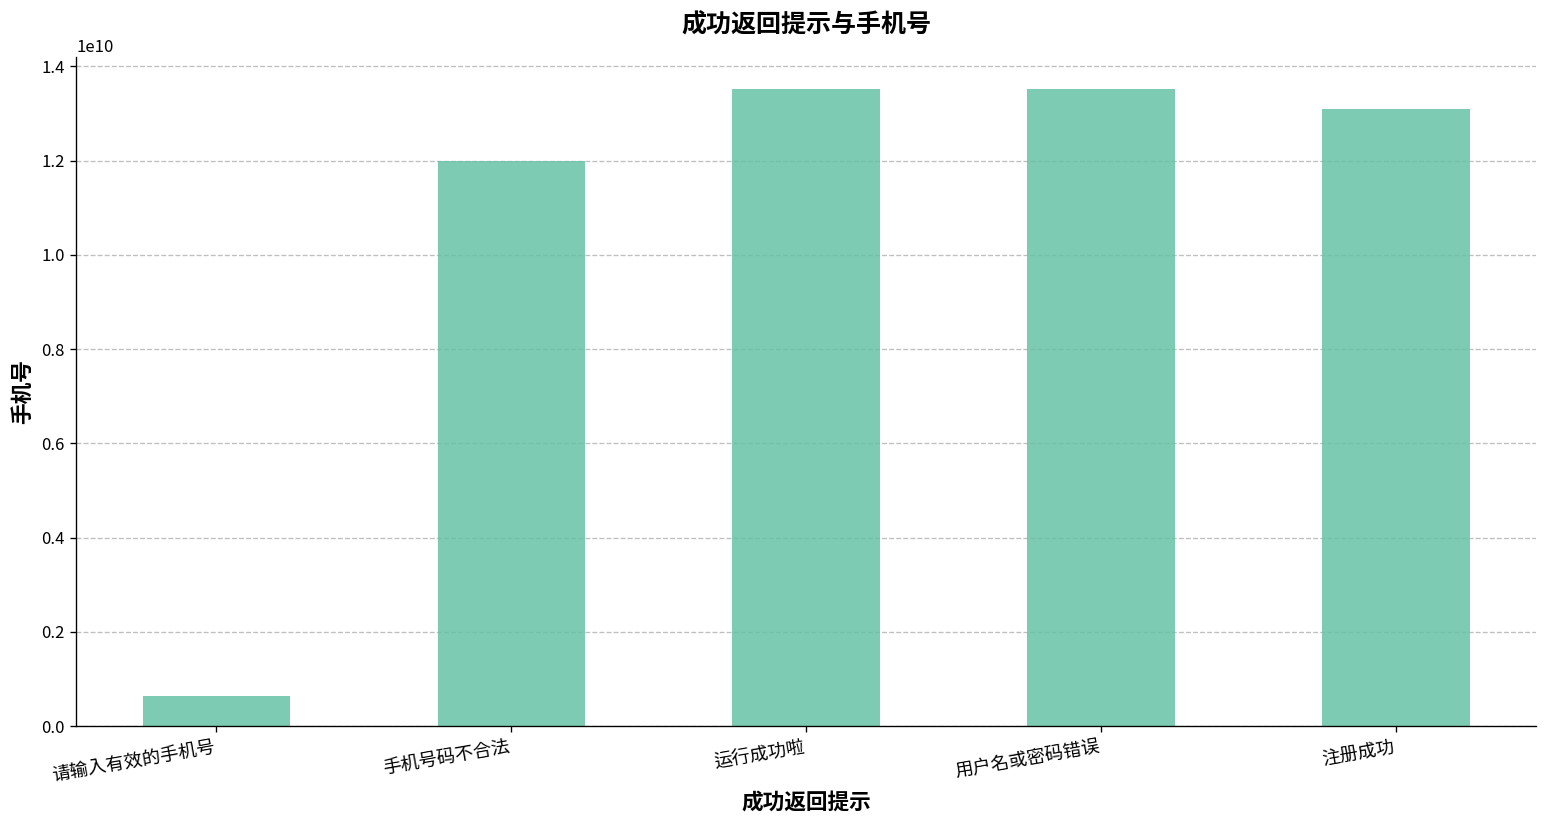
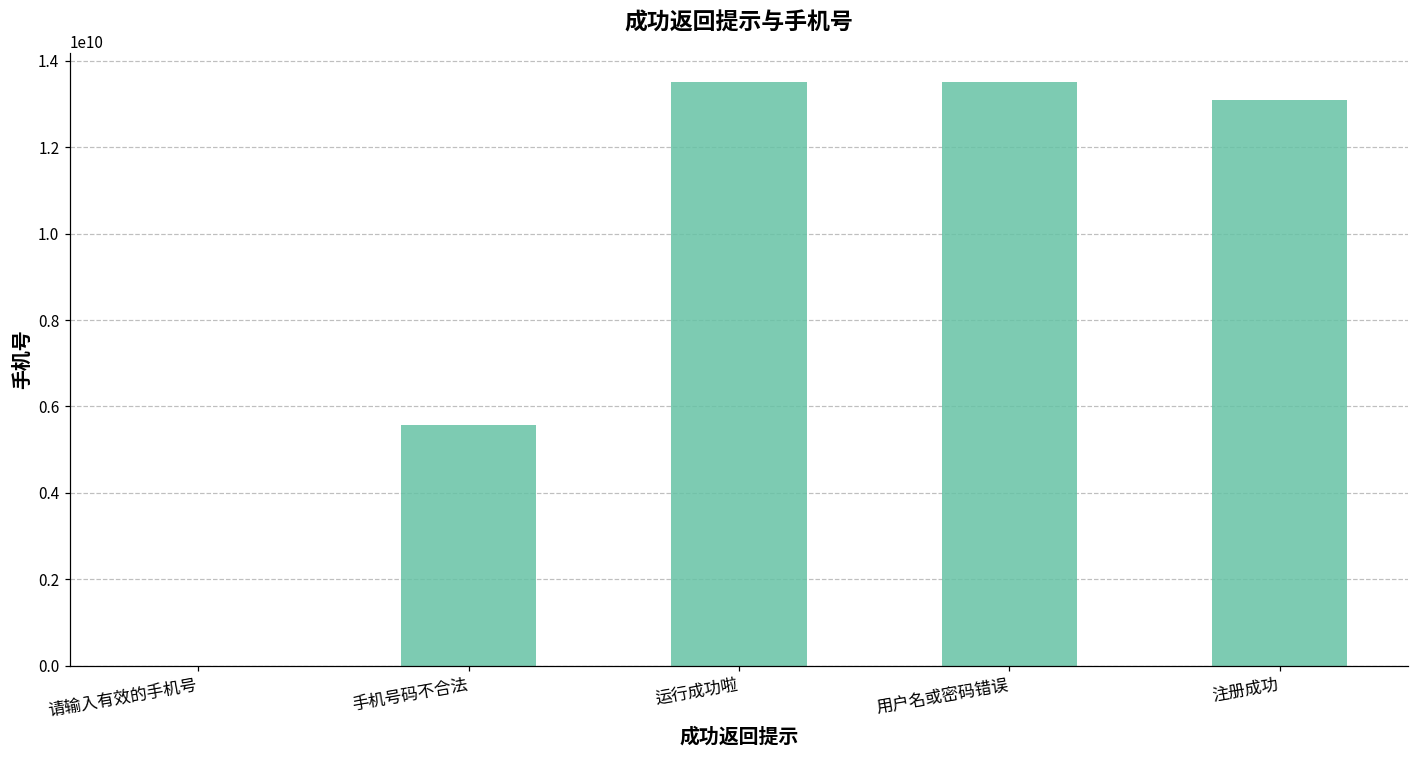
请输入有效的手机号: 600000000 -> 0
手机号码不合法: 12000000000 -> 5600000000
